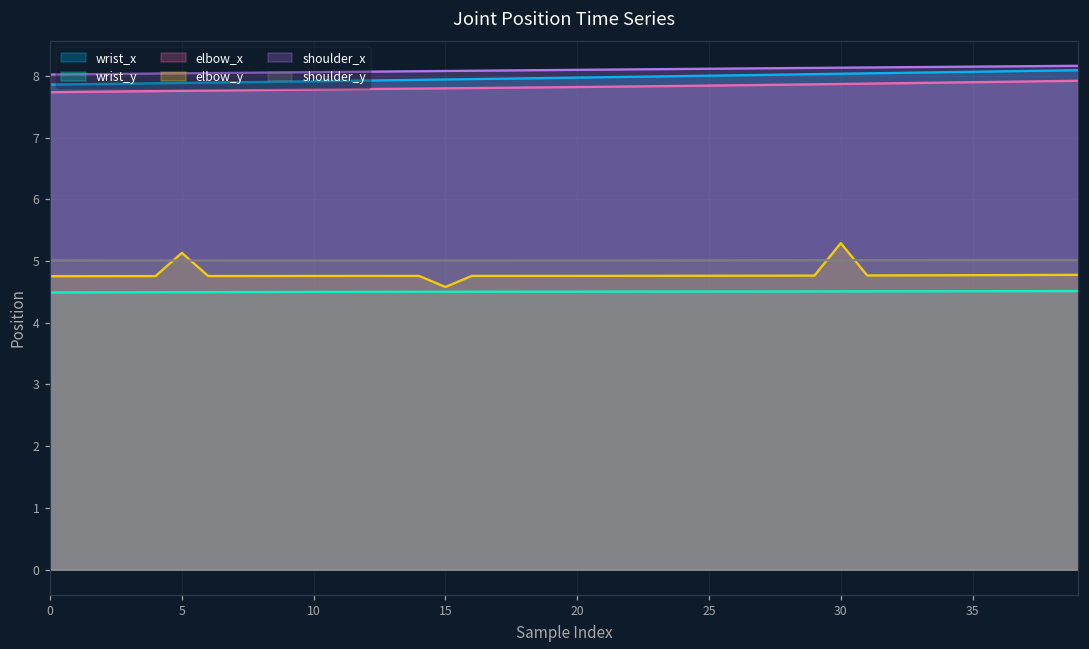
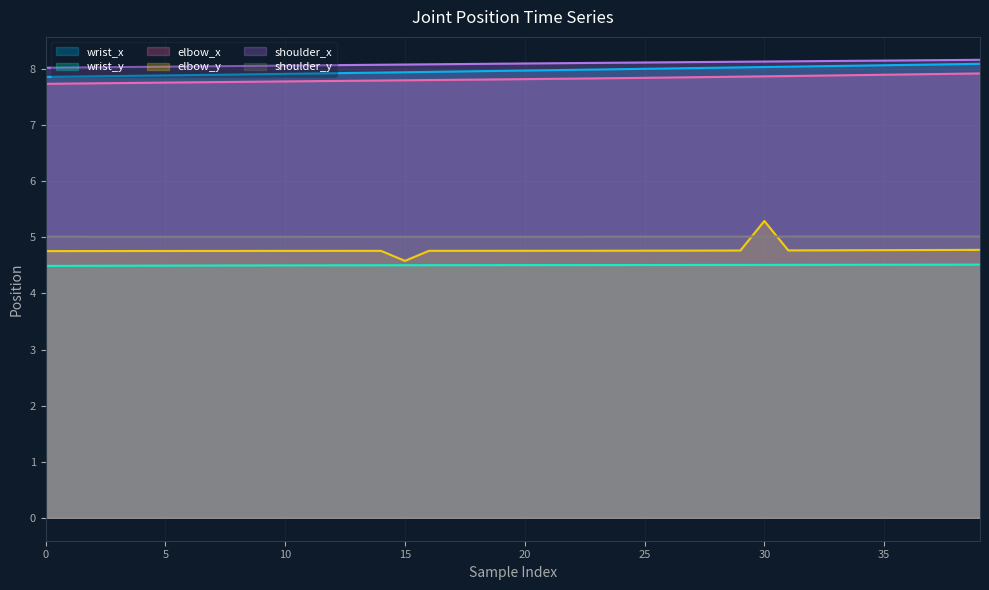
elbow_y, 5: 5.1 -> 4.8
